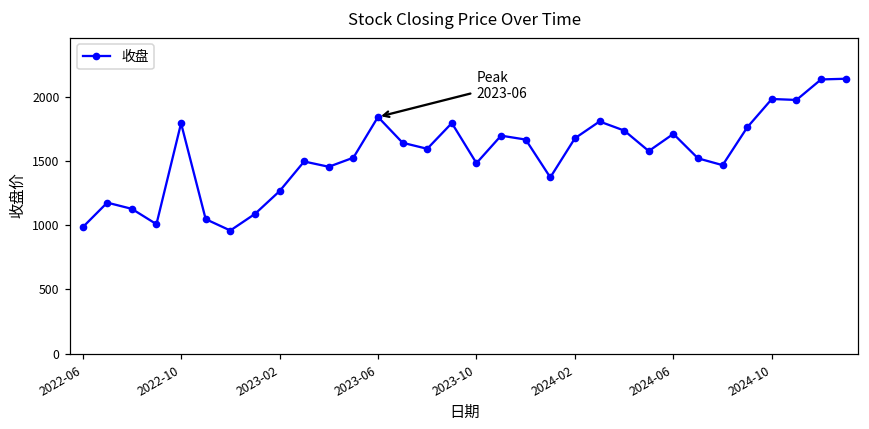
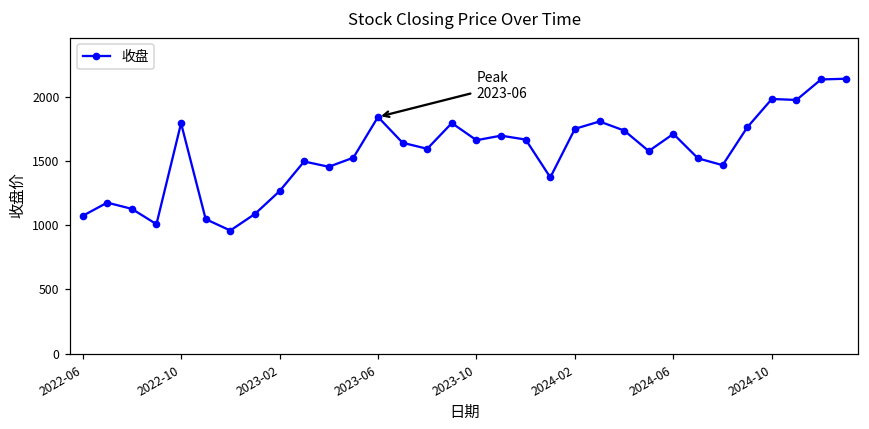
2022-06: 980 -> 1070
2023-10: 1480 -> 1660
2024-02: 1680 -> 1750
